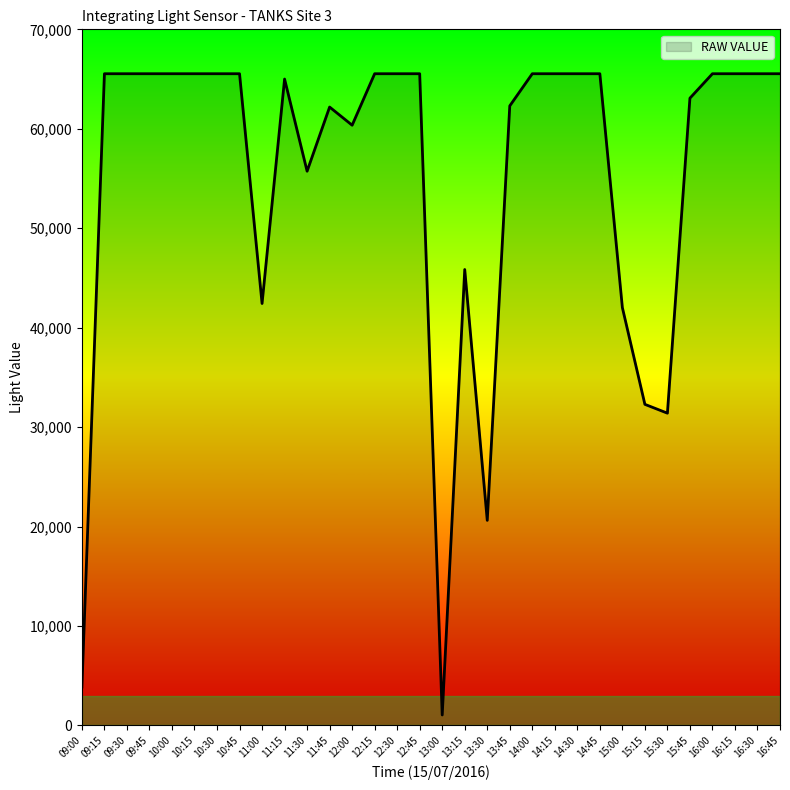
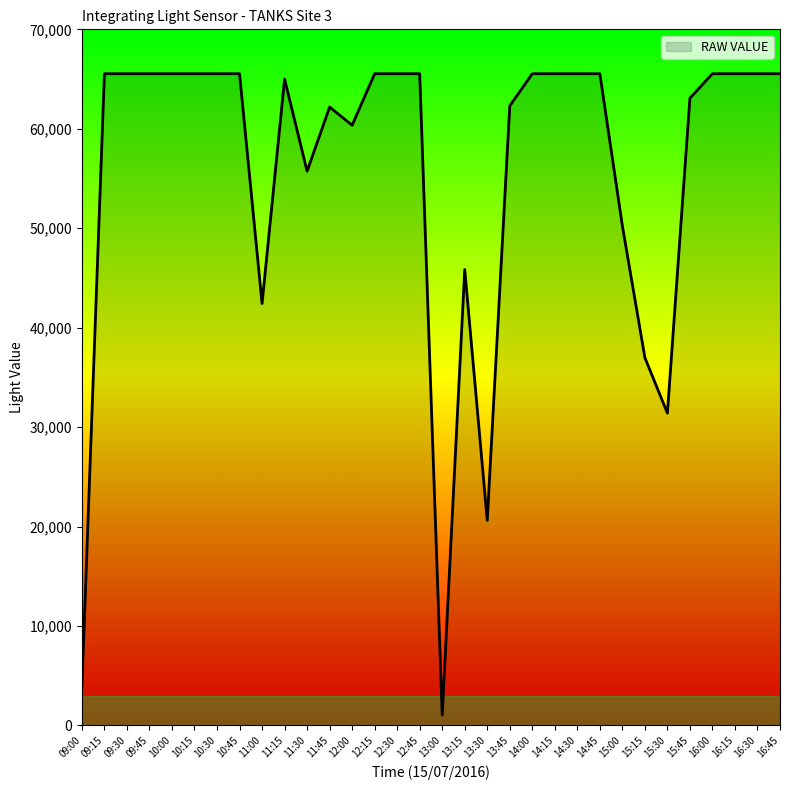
15:00: 42,000 -> 50,000
15:15: 32,000 -> 37,000
